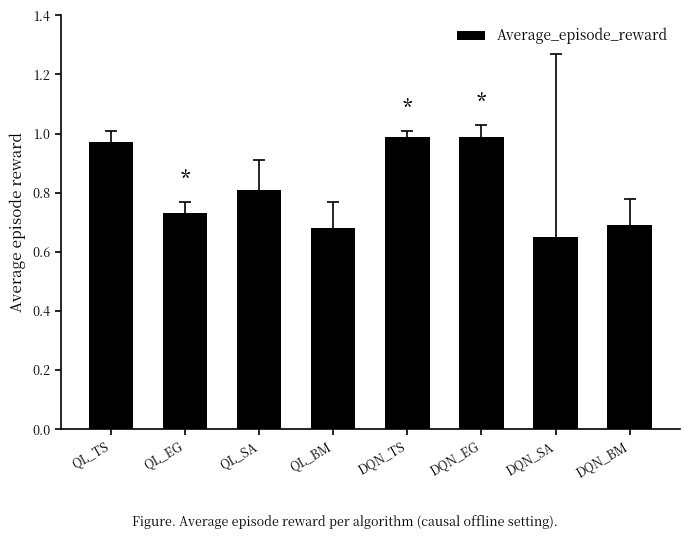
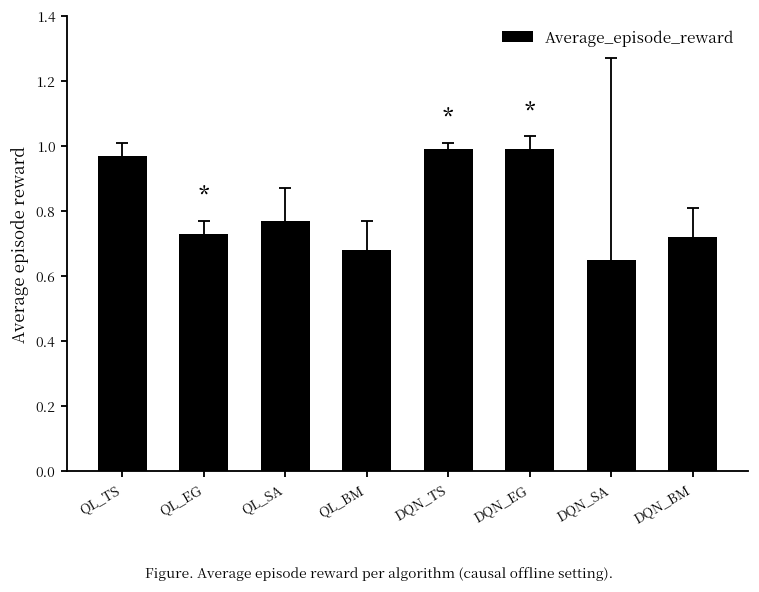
Average_episode_reward, QL_SA: 0.81 -> 0.77
Average_episode_reward, DQN_BM: 0.69 -> 0.72
